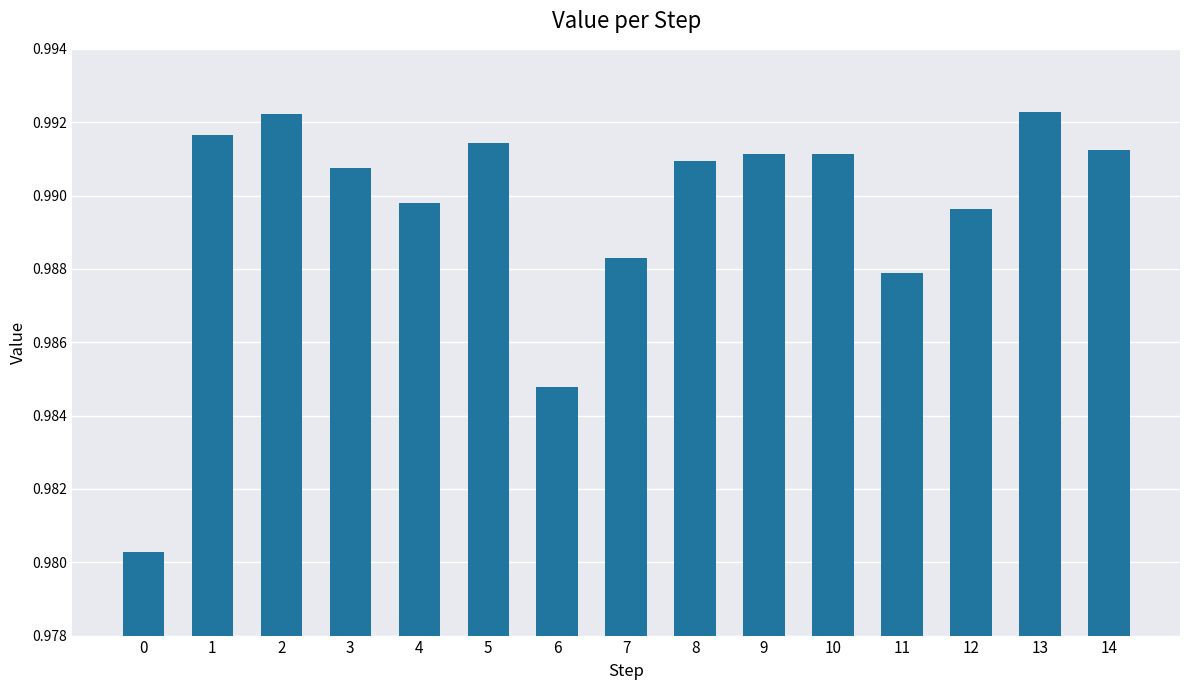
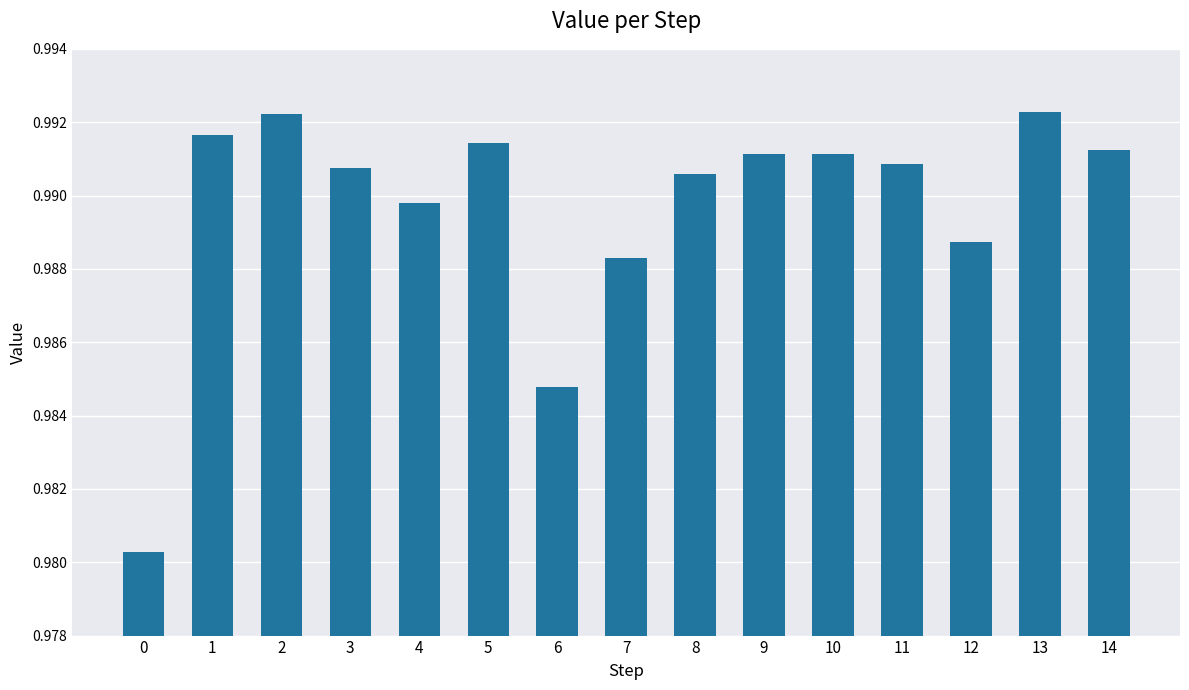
8: 0.9910 -> 0.9906
11: 0.9879 -> 0.9909
12: 0.9896 -> 0.9887
